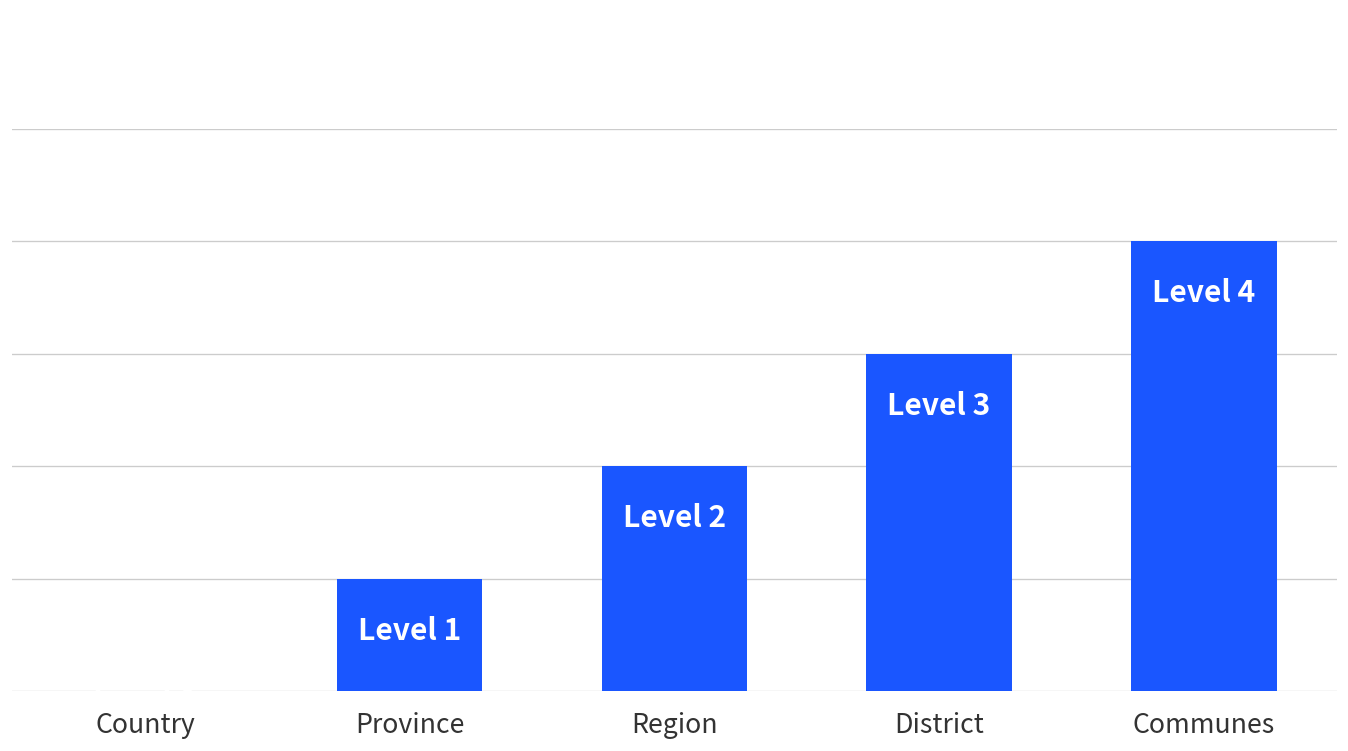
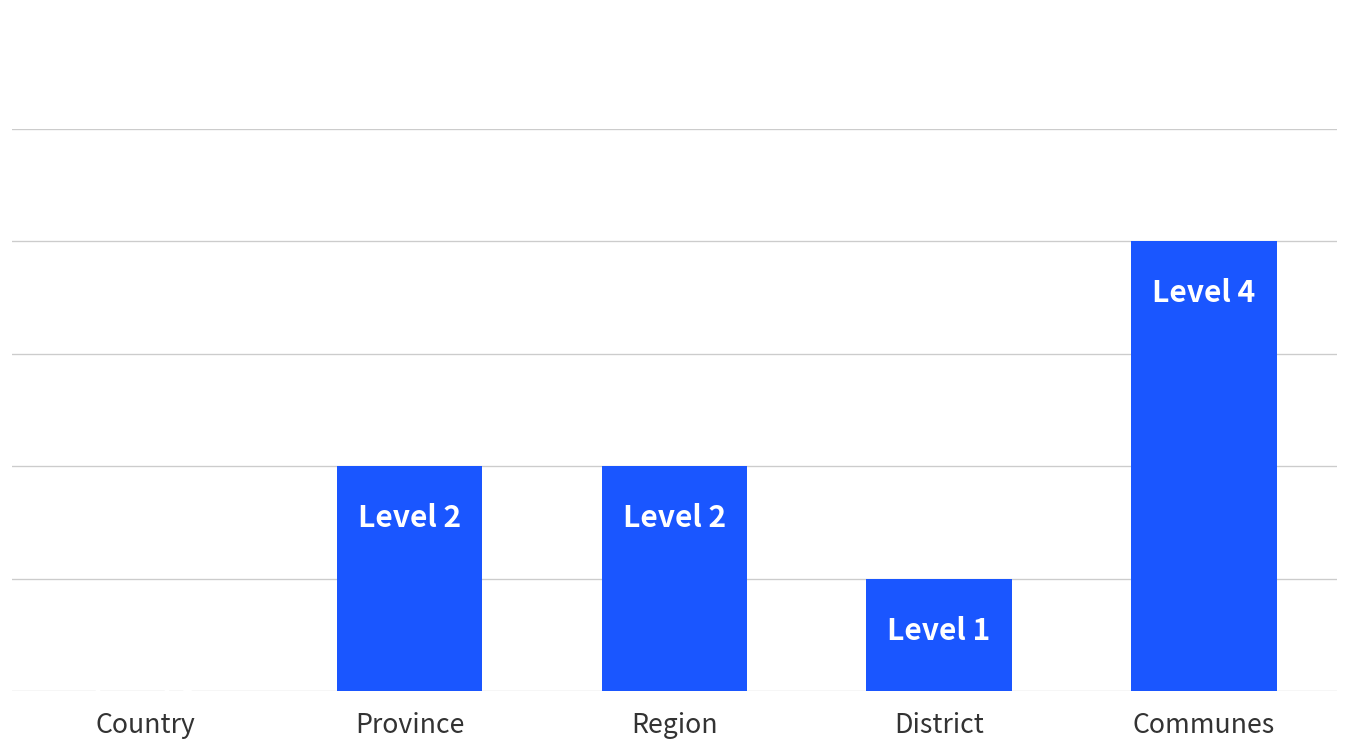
Province: 1 -> 2
District: 3 -> 1
